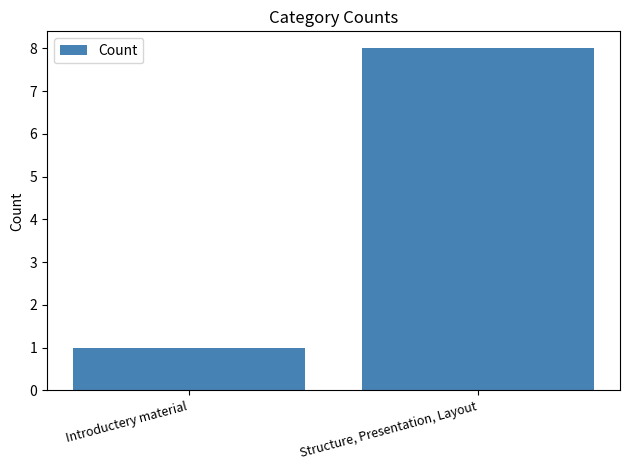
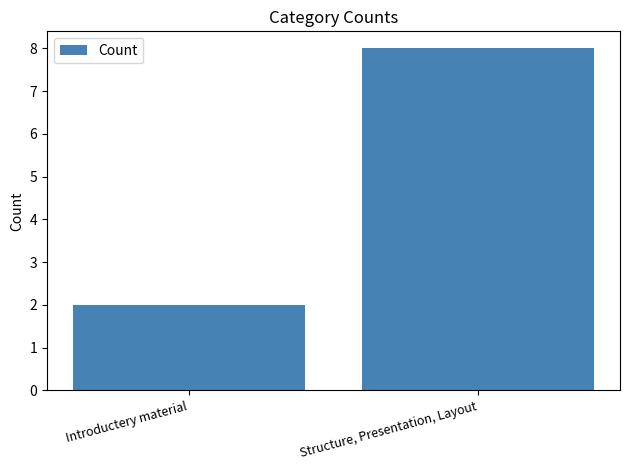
Introductery material: 1 -> 2
